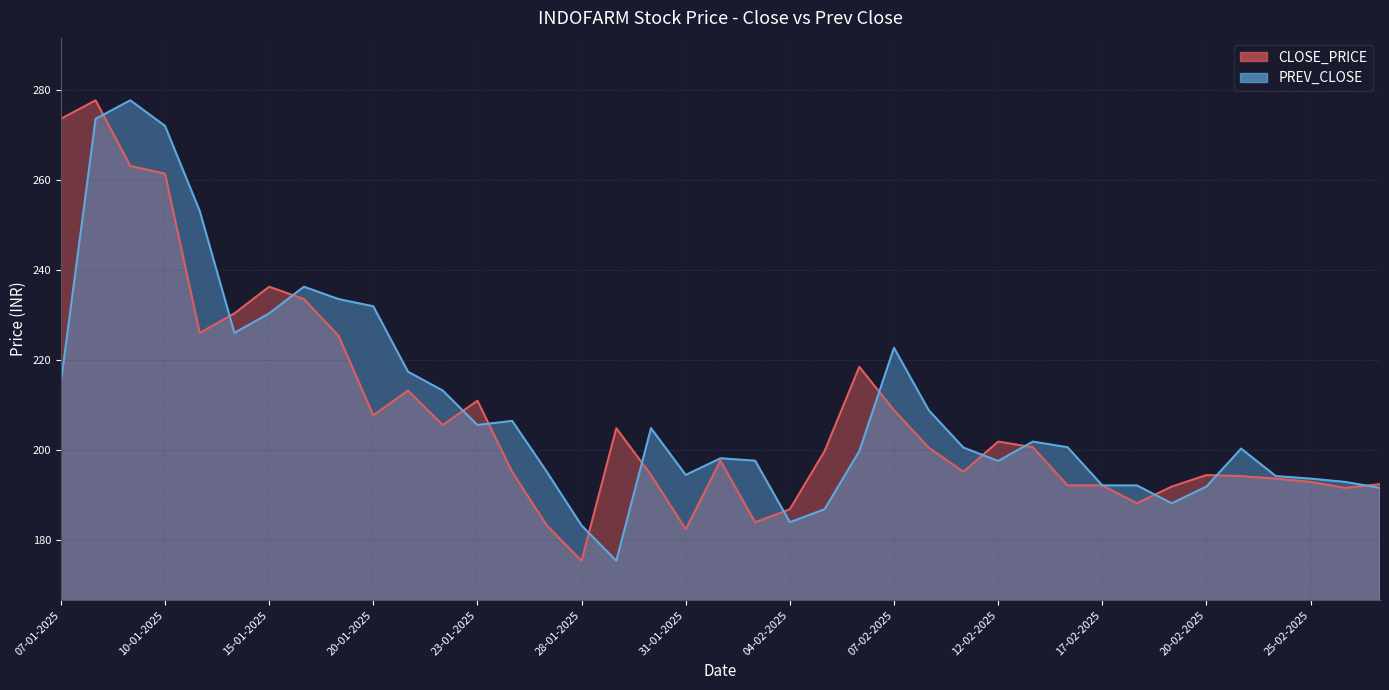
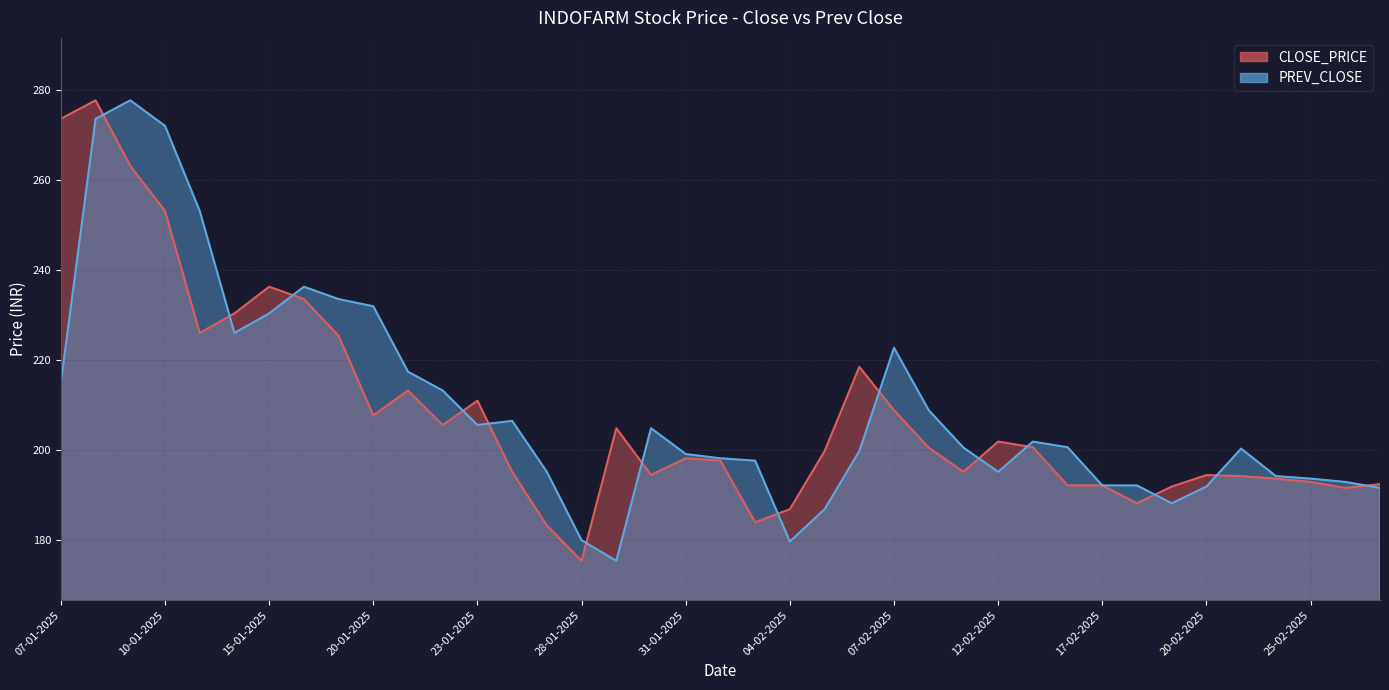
CLOSE_PRICE, 10-01-2025: 261 -> 253
PREV_CLOSE, 28-01-2025: 183 -> 180
CLOSE_PRICE, 31-01-2025: 182 -> 198
PREV_CLOSE, 31-01-2025: 194 -> 199
PREV_CLOSE, 04-02-2025: 184 -> 180
PREV_CLOSE, 12-02-2025: 198 -> 195
